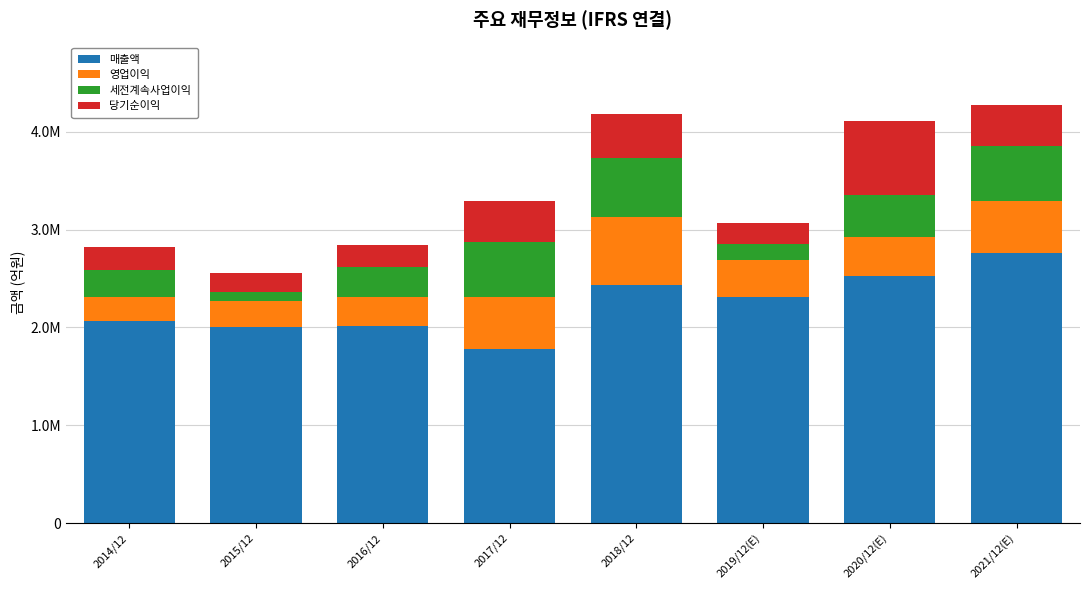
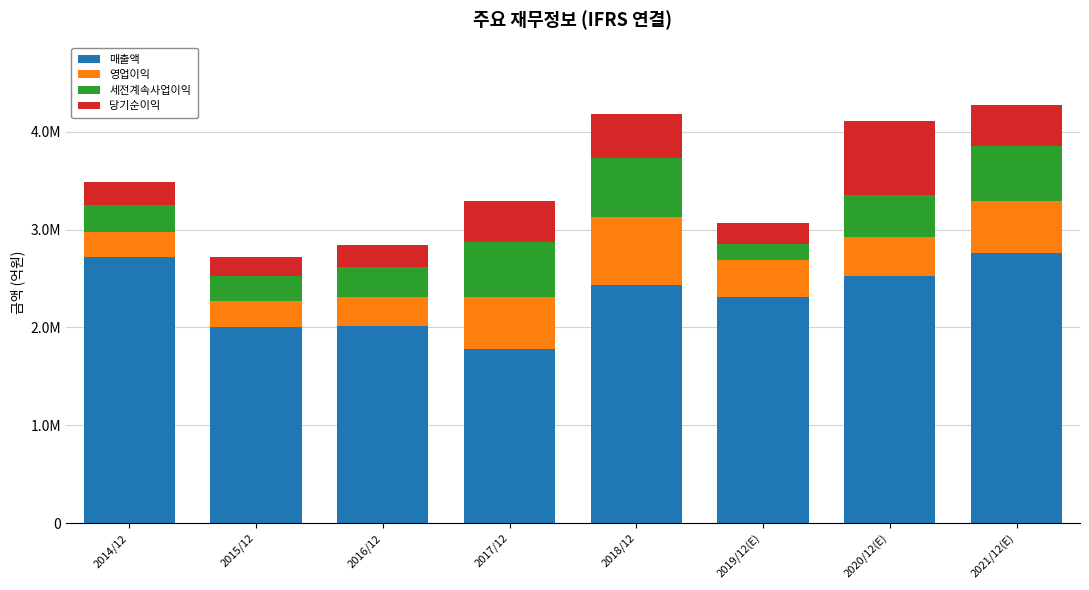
매출액, 2014/12: 2100000 -> 2700000
세전계속사업이익, 2015/12: 100000 -> 300000
